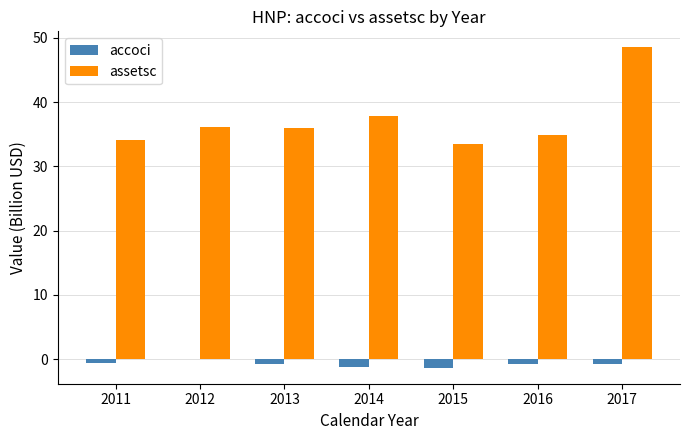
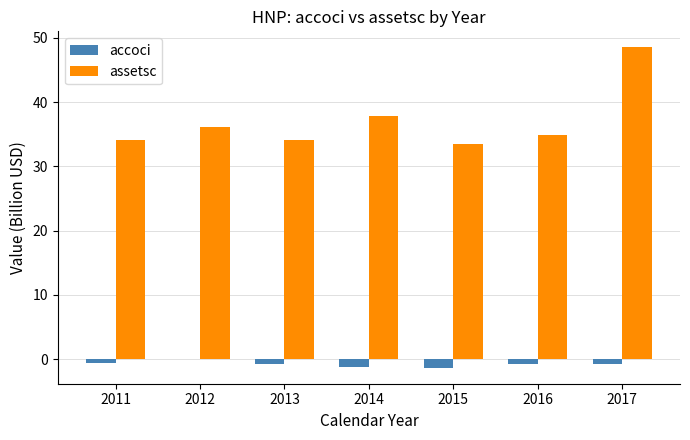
assetsc, 2013: 36 -> 34
